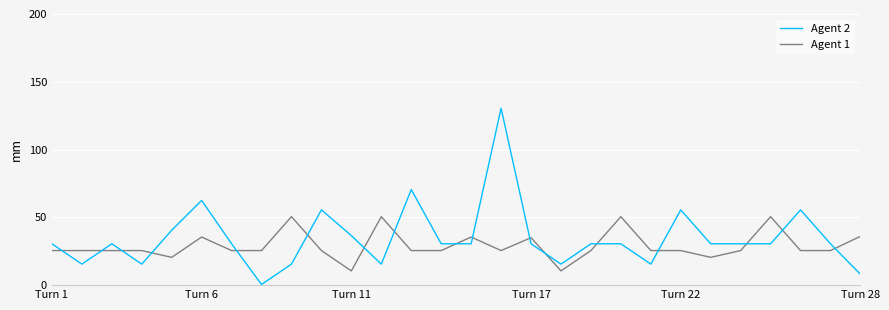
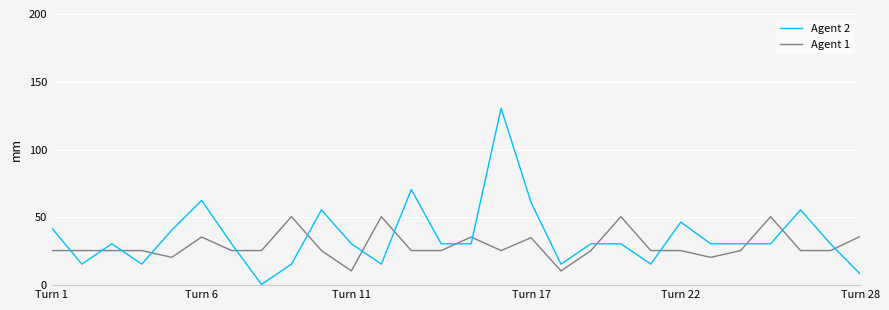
Agent 2, Turn 1: 31 -> 42
Agent 2, Turn 11: 37 -> 31
Agent 2, Turn 17: 31 -> 61
Agent 2, Turn 22: 56 -> 47
